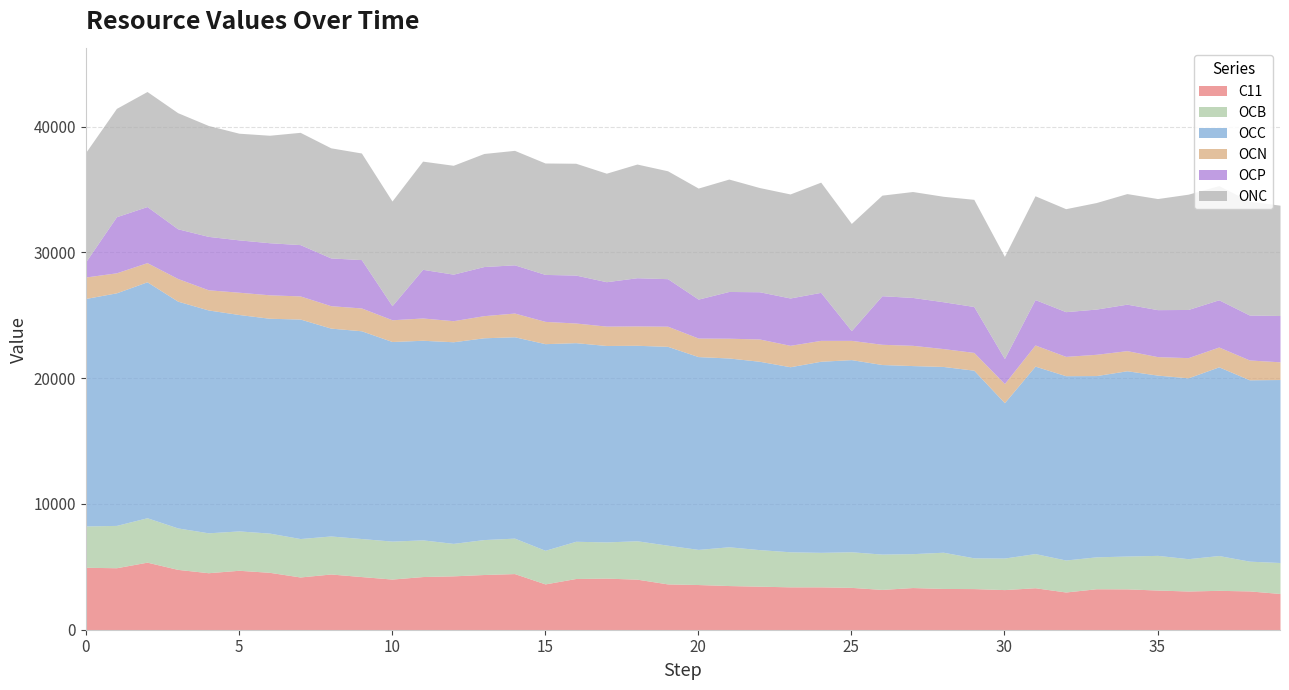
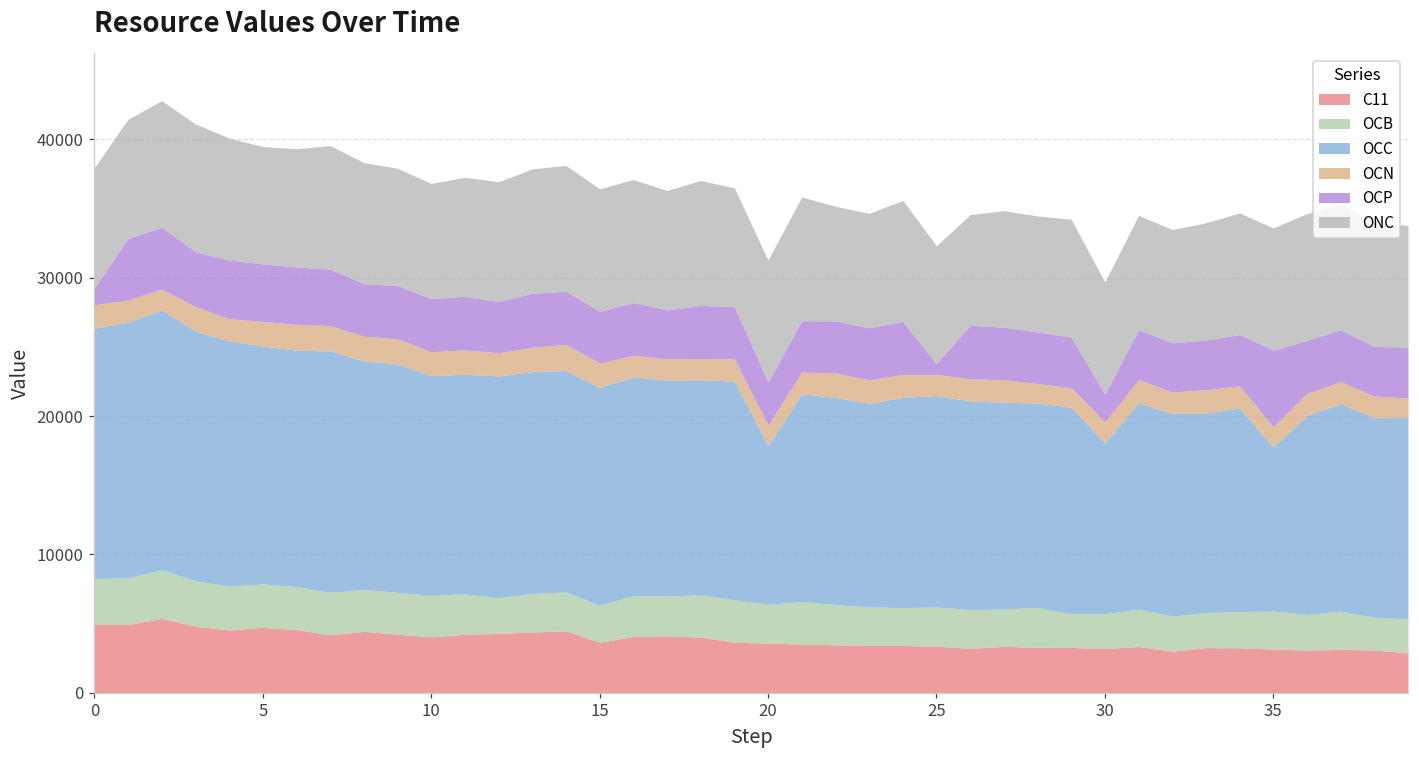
OCP, 10: 1100 -> 3800
OCC, 15: 16400 -> 15700
OCC, 20: 15300 -> 11500
OCC, 35: 14300 -> 11800
OCP, 35: 3700 -> 5500
